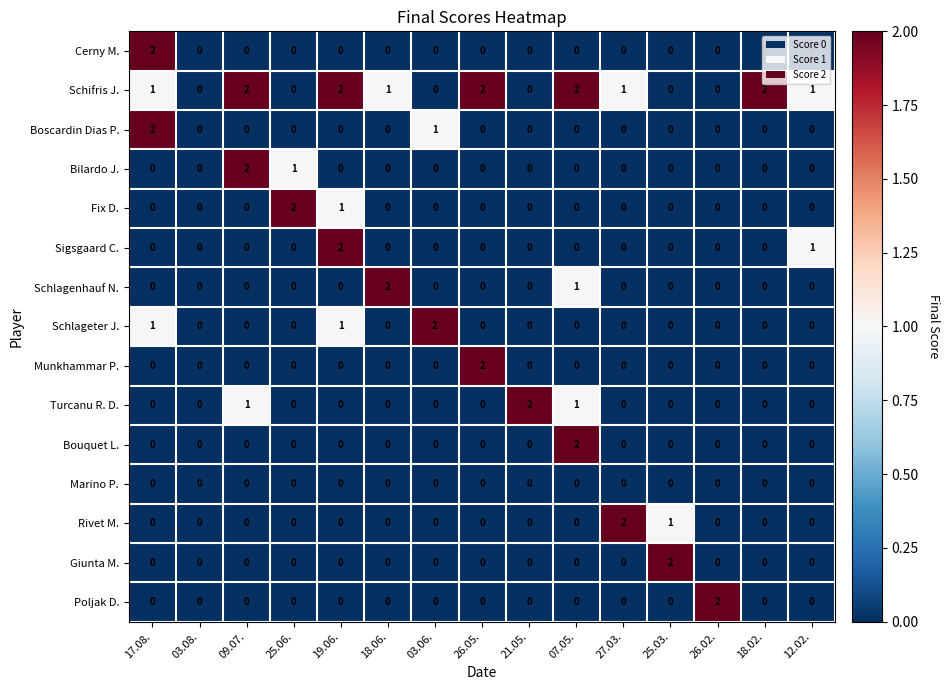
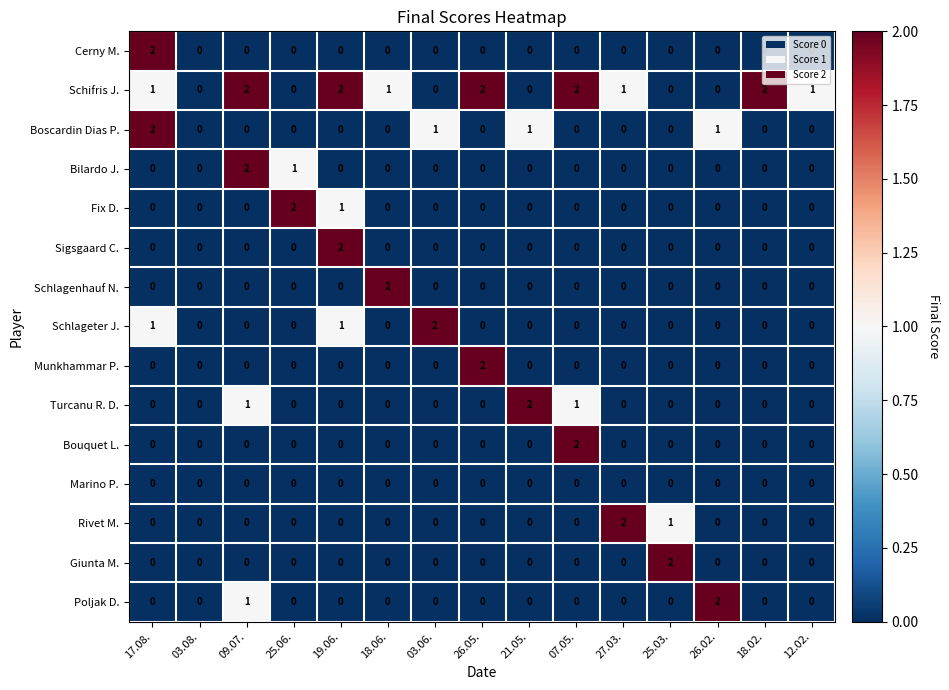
Boscardin Dias P., 21.05.: 0 -> 1
Boscardin Dias P., 26.02.: 0 -> 1
Sigsgaard C., 12.02.: 1 -> 0
Schlagenhauf N., 07.05.: 1 -> 0
Poljak D., 09.07.: 0 -> 1
